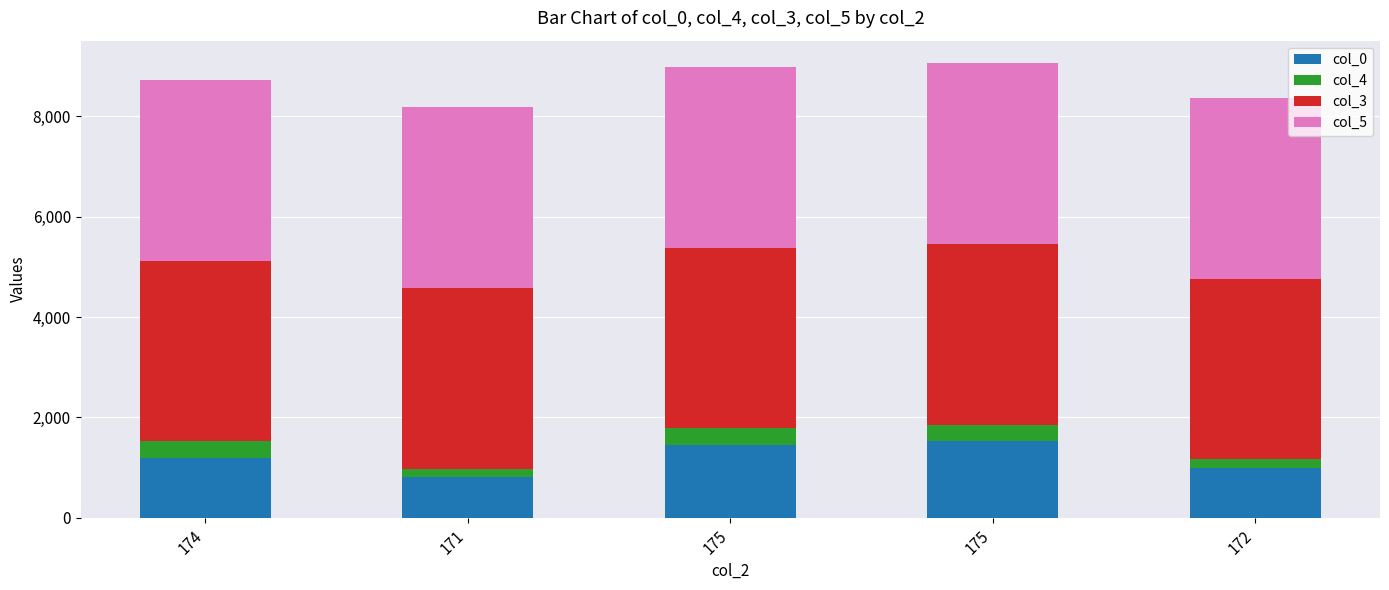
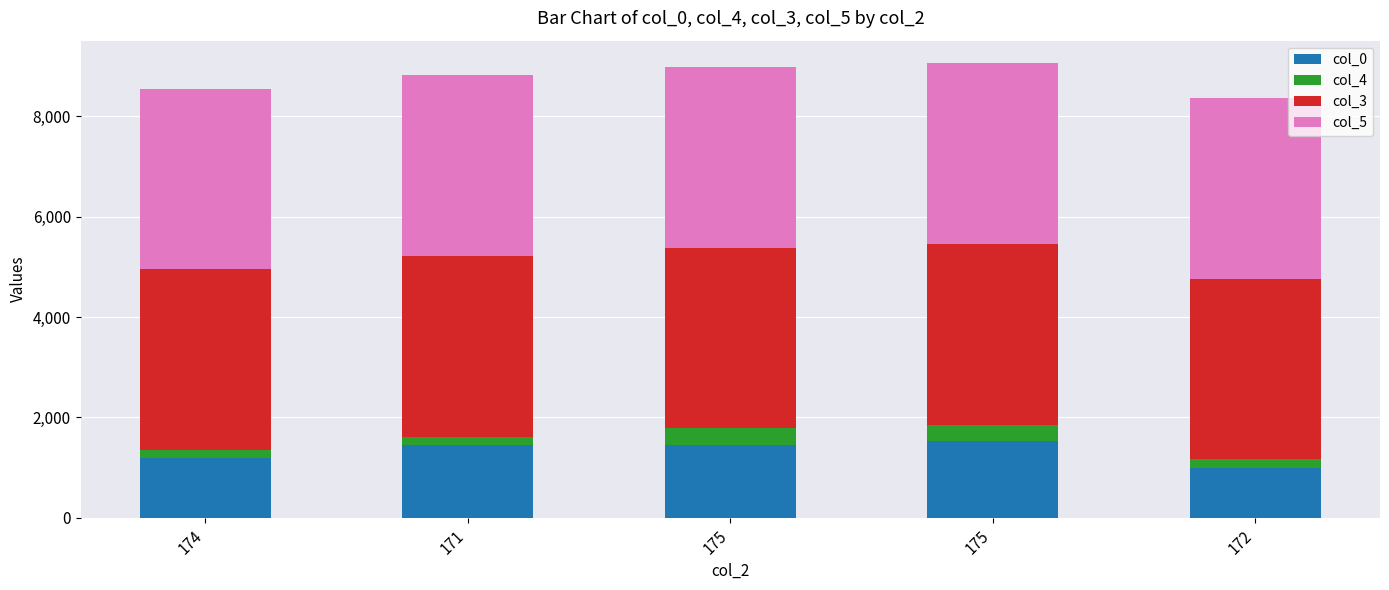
col_4, 174: 300 -> 200
col_0, 171: 800 -> 1,500
